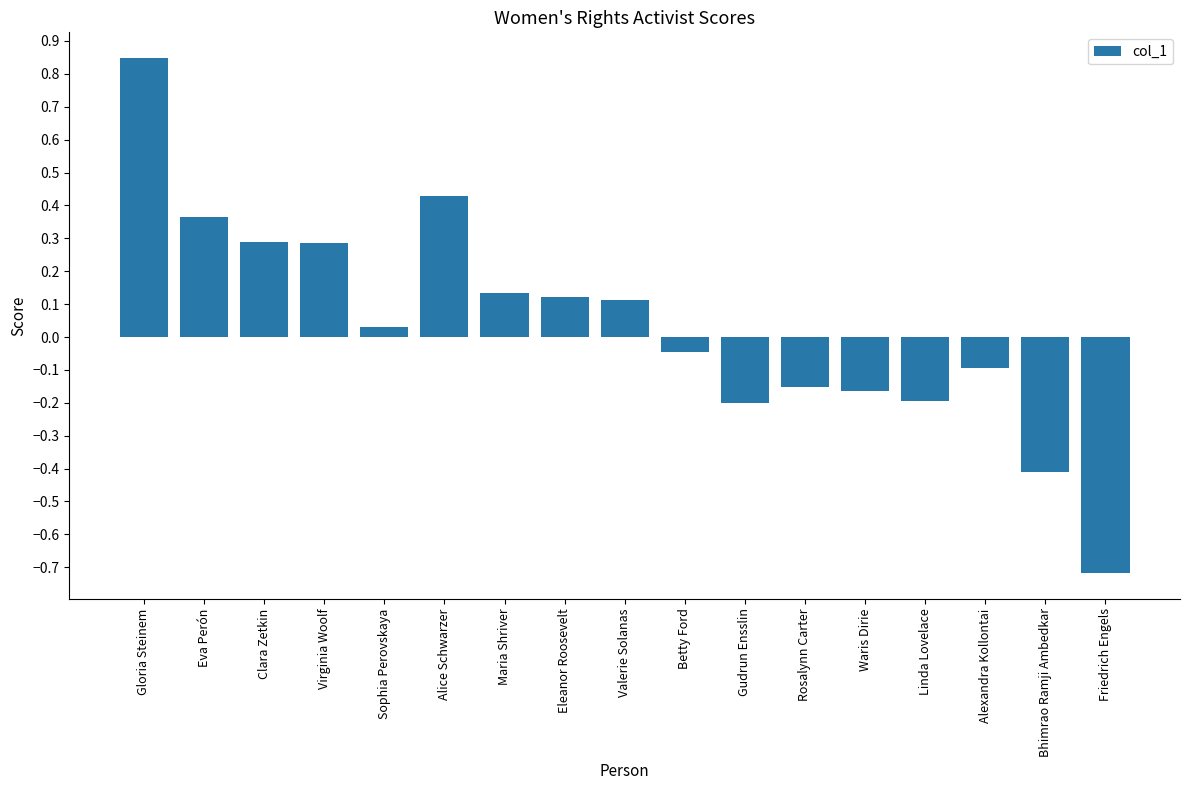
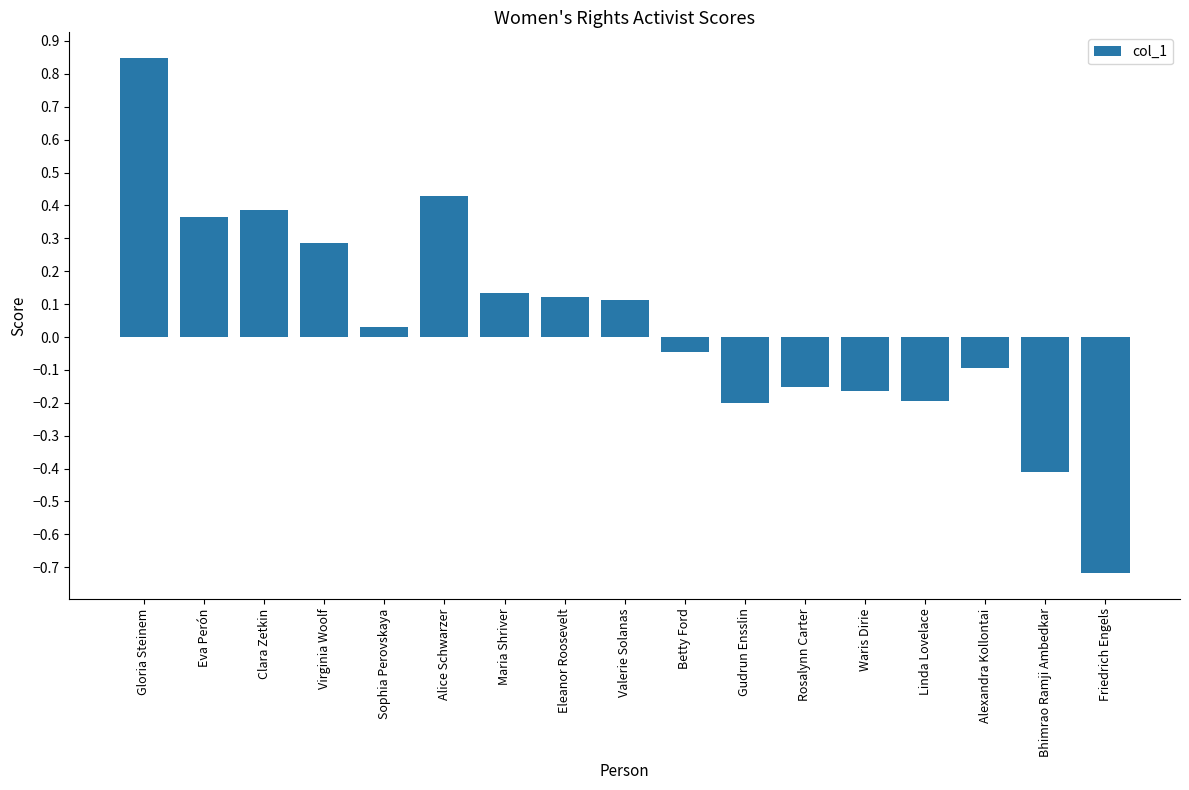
Clara Zetkin: 0.29 -> 0.39
